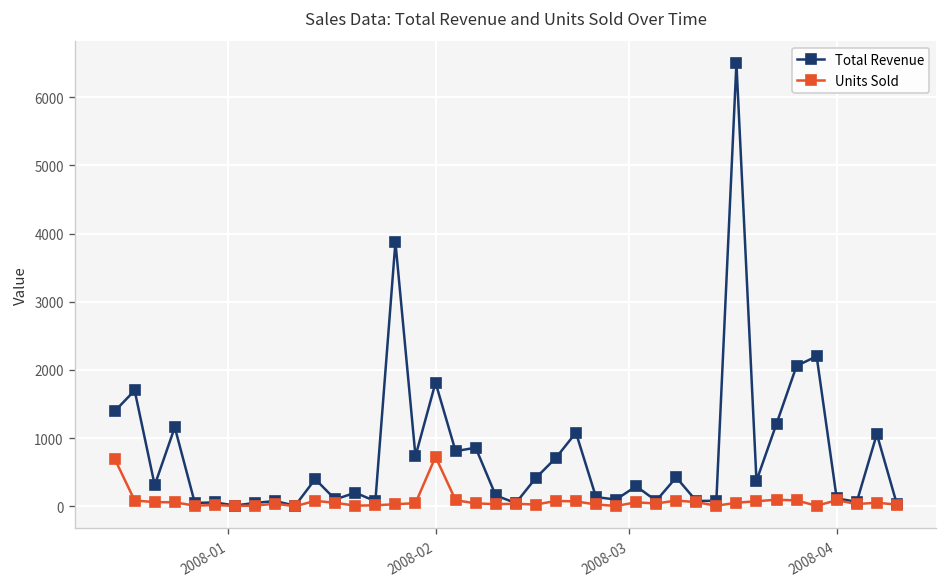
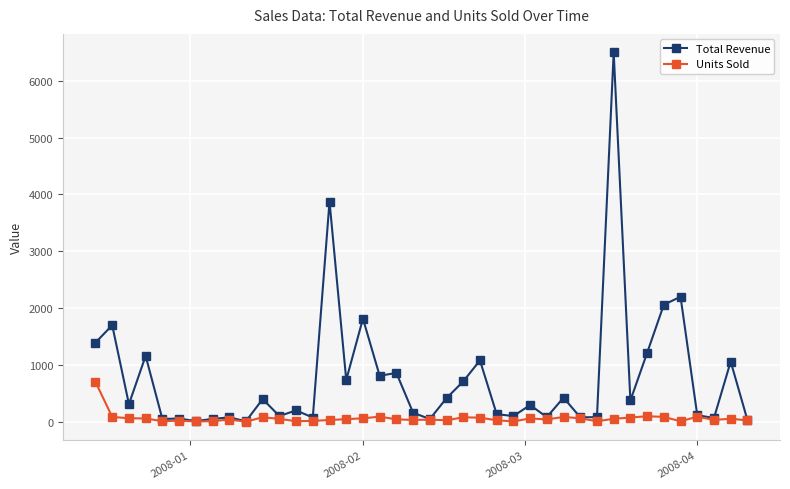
Units Sold, 2008-02: 700 -> 100
